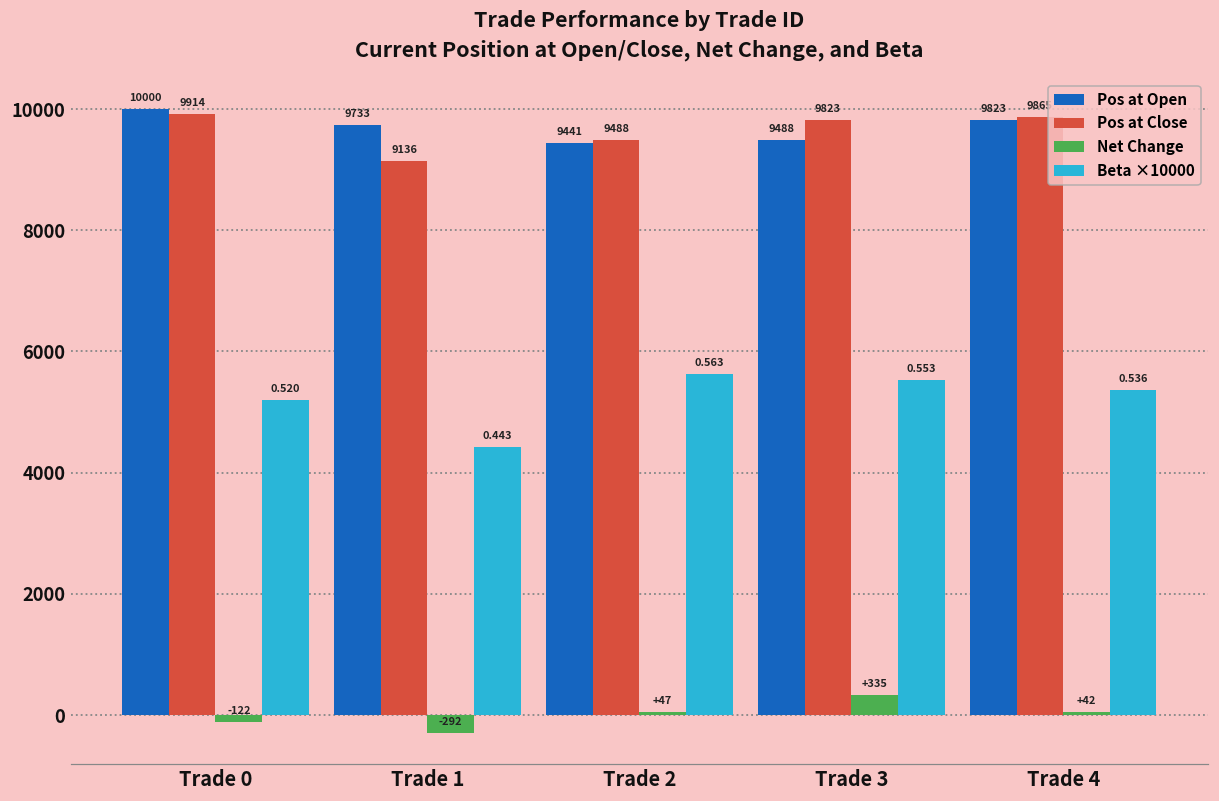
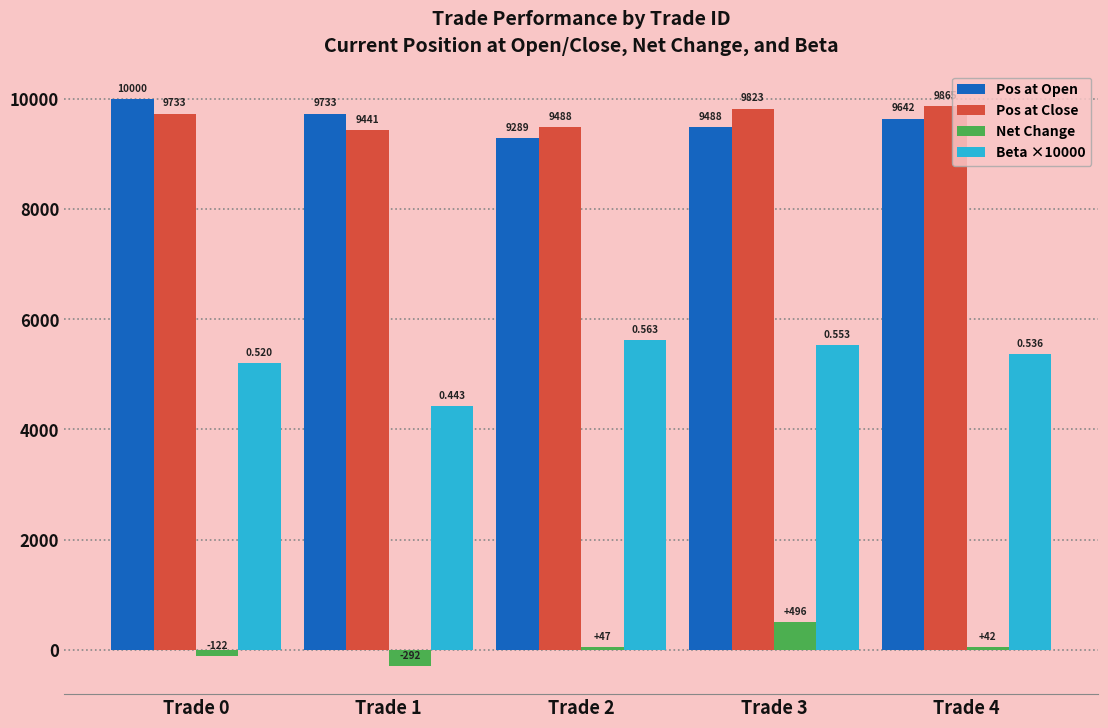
Pos at Close, Trade 0: 9914 -> 9733
Pos at Close, Trade 1: 9136 -> 9441
Pos at Open, Trade 2: 9441 -> 9289
Net Change, Trade 3: +335 -> +496
Pos at Open, Trade 4: 9823 -> 9642
